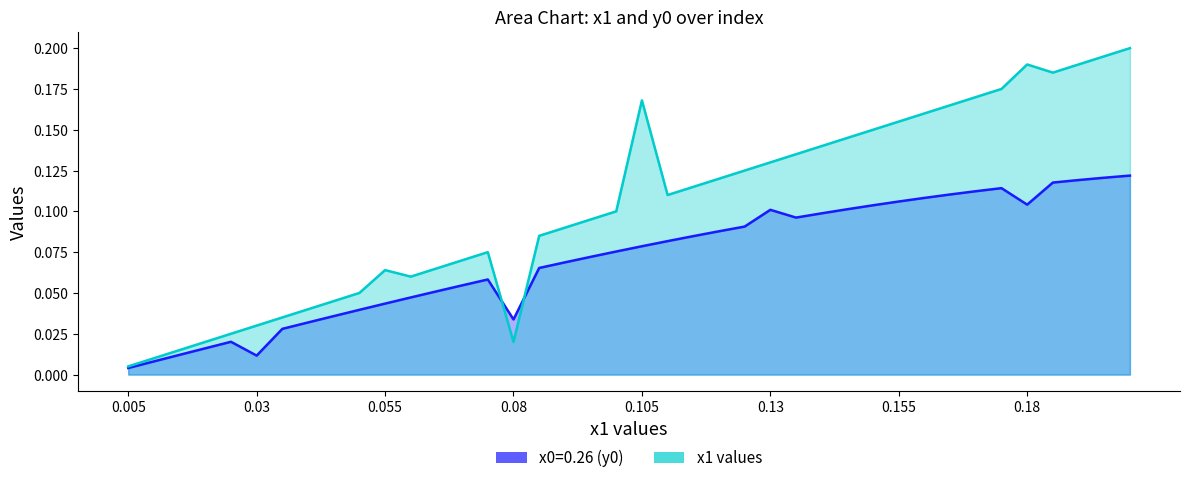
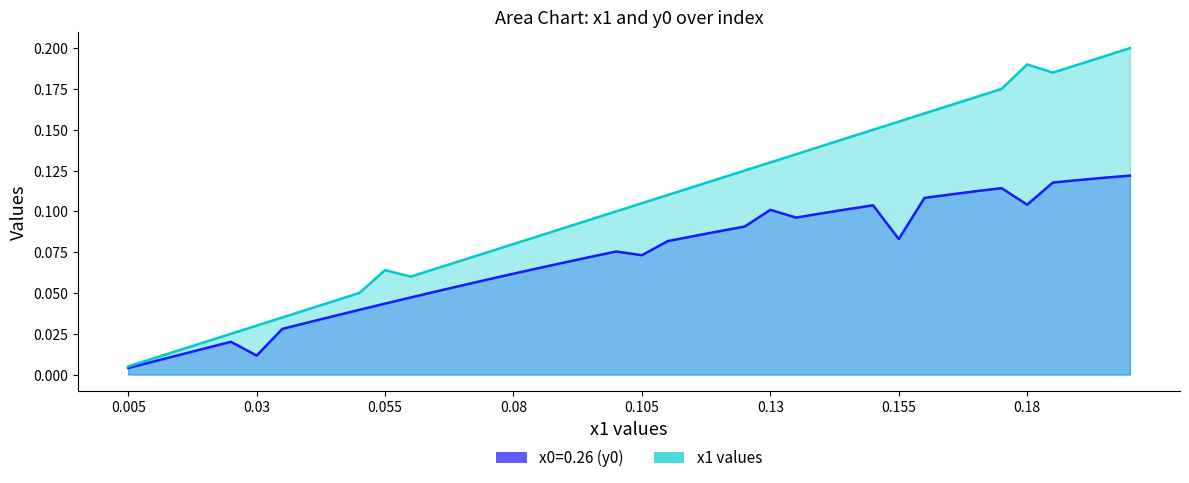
x0=0.26 (y0), 0.08: 0.034 -> 0.062
x1 values, 0.08: 0.02 -> 0.08
x0=0.26 (y0), 0.105: 0.079 -> 0.073
x1 values, 0.105: 0.168 -> 0.105
x0=0.26 (y0), 0.155: 0.106 -> 0.083
